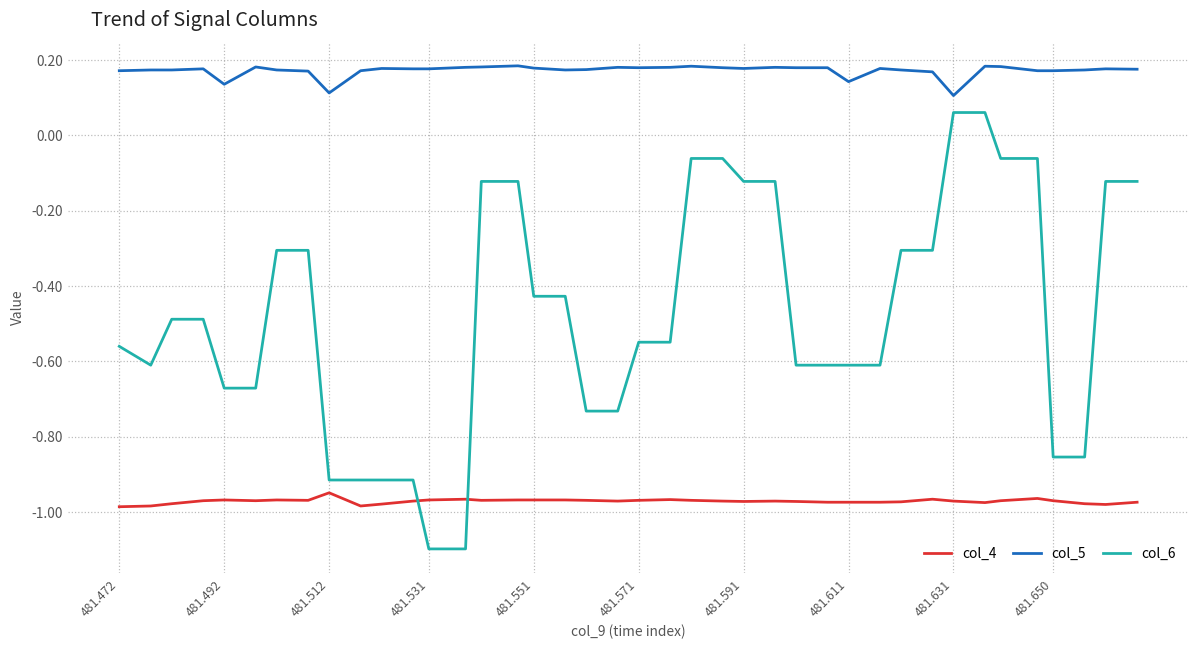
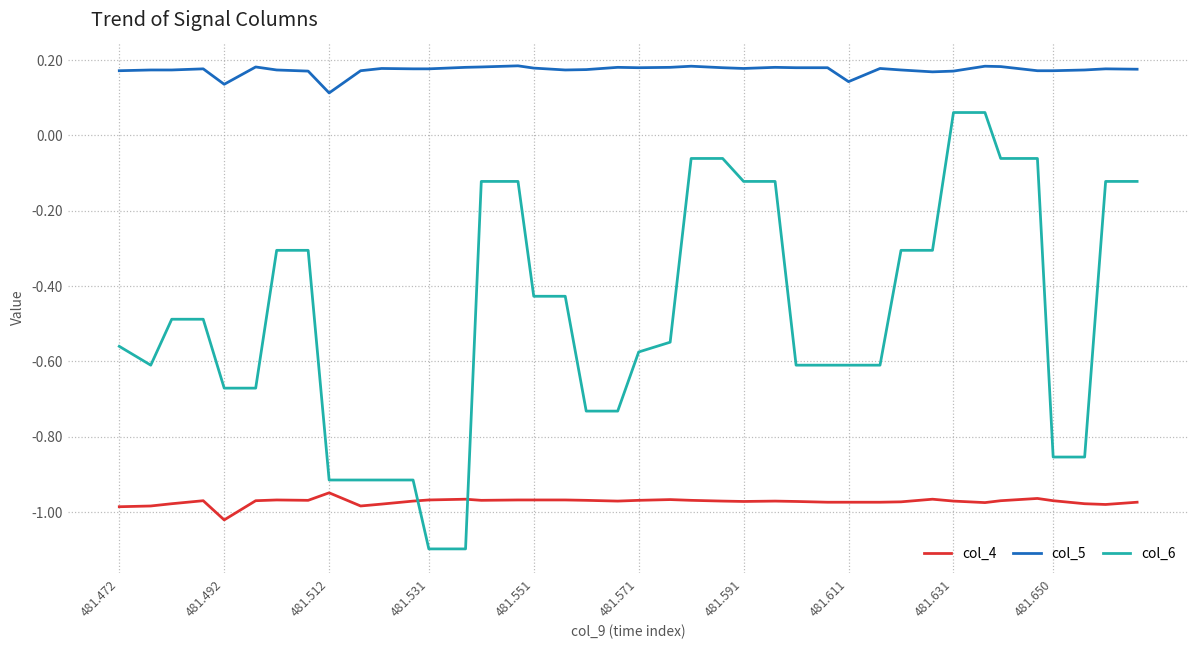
col_4, 481.492: -0.97 -> -1.02
col_6, 481.571: -0.55 -> -0.58
col_5, 481.631: 0.11 -> 0.17
